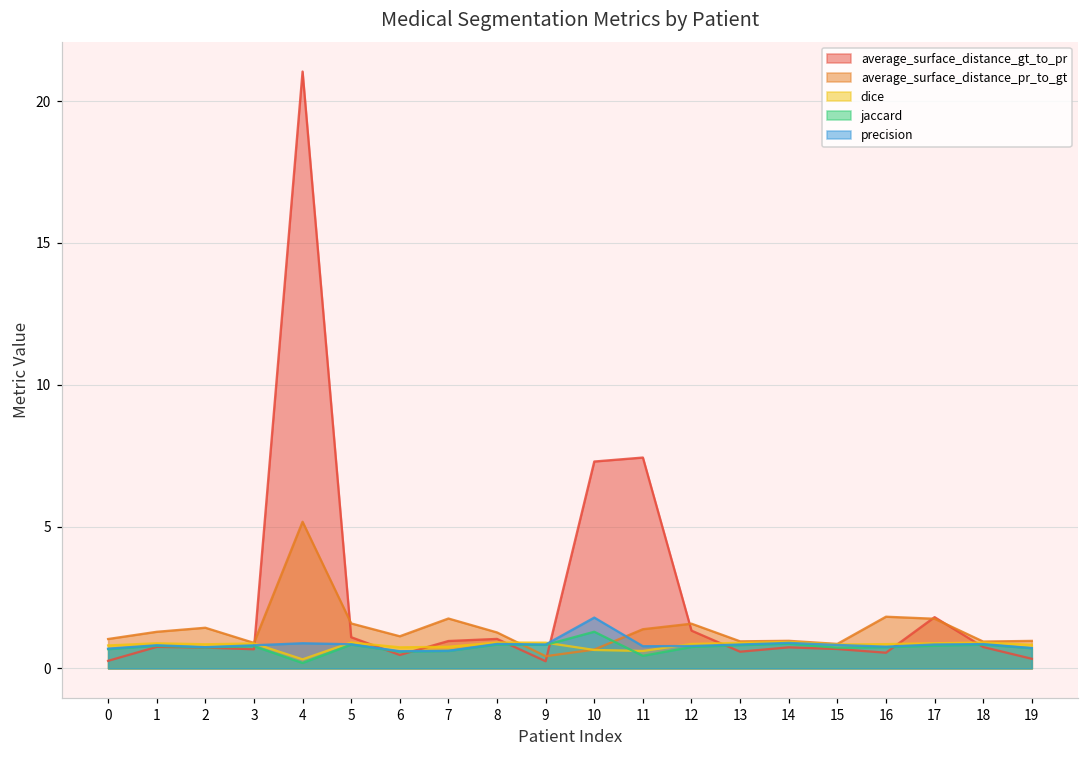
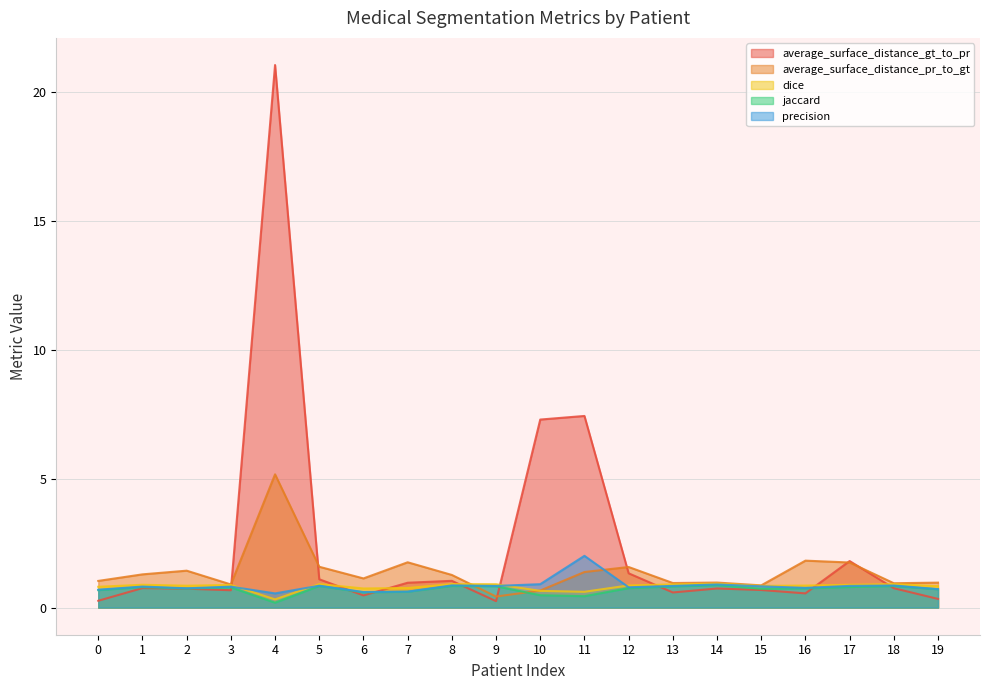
precision, 4: 0.9 -> 0.6
jaccard, 10: 1.3 -> 0.5
precision, 10: 1.8 -> 0.9
precision, 11: 0.8 -> 2.0
